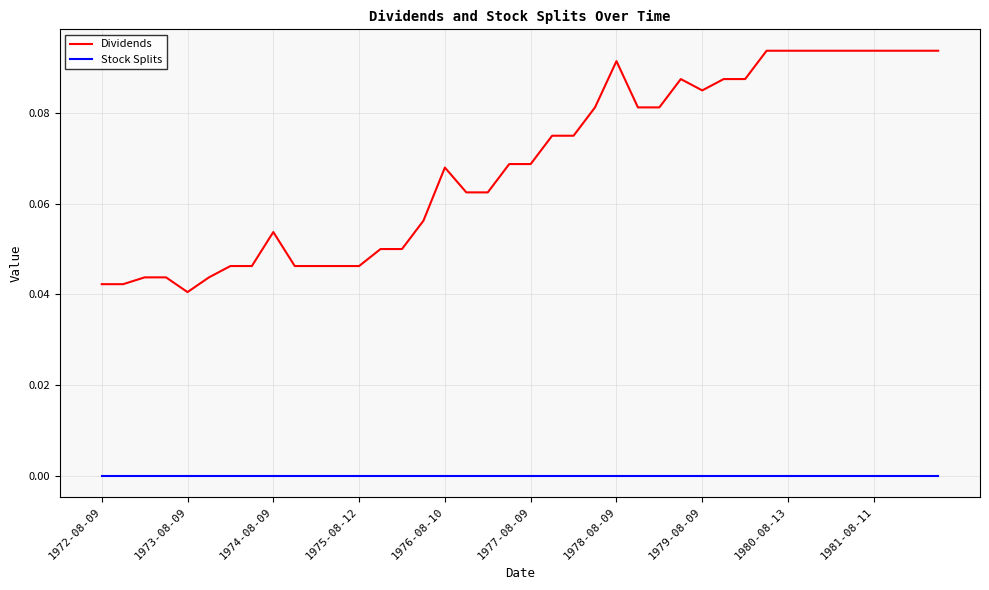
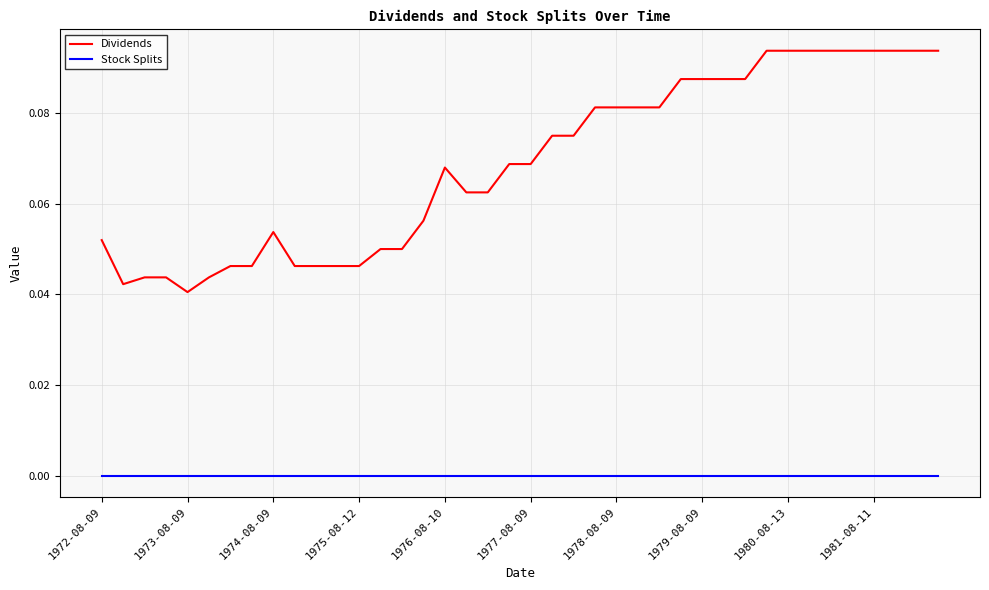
Dividends, 1972-08-09: 0.042 -> 0.052
Dividends, 1978-08-09: 0.091 -> 0.081
Dividends, 1979-08-09: 0.085 -> 0.088
